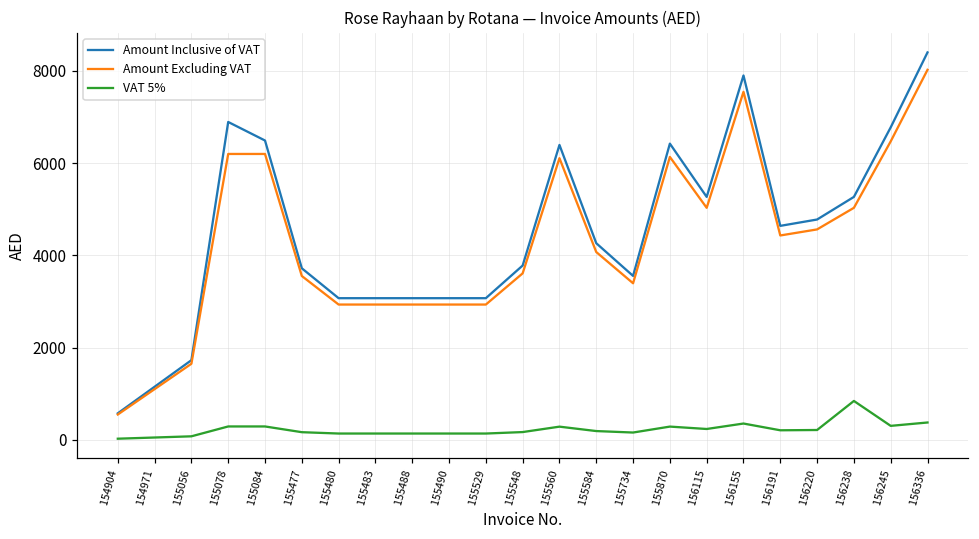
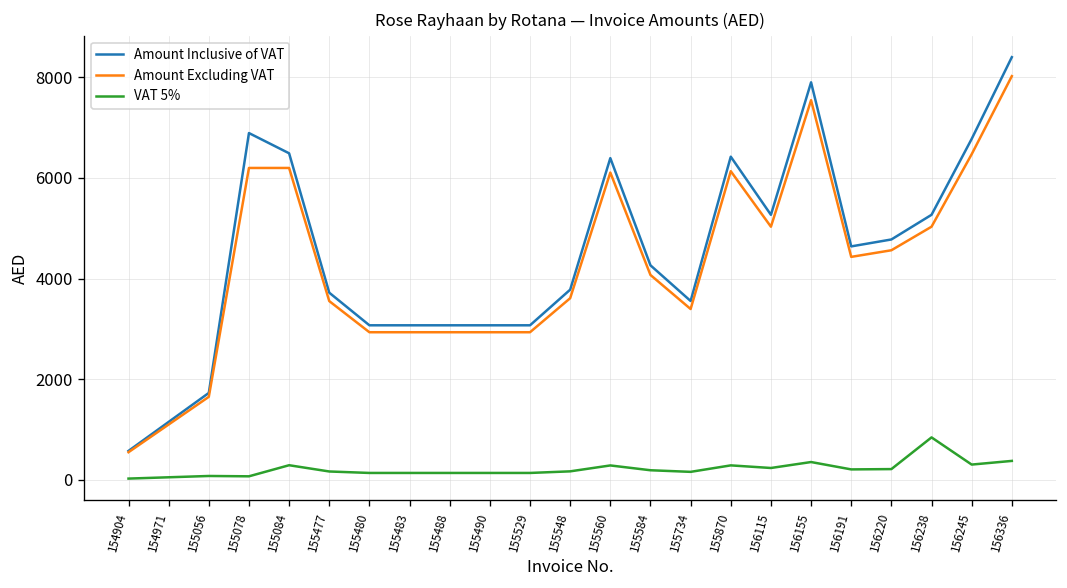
VAT 5%, 155078: 300 -> 100
